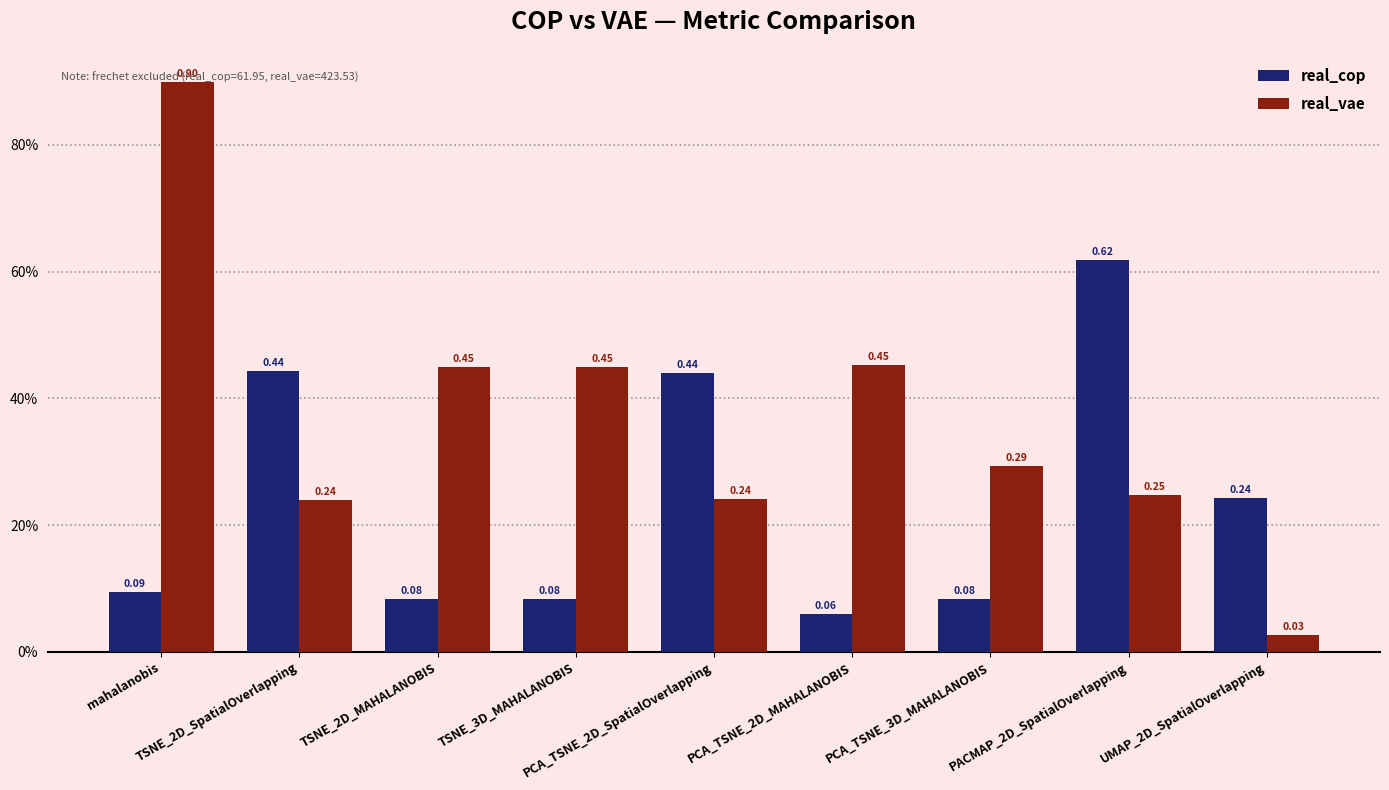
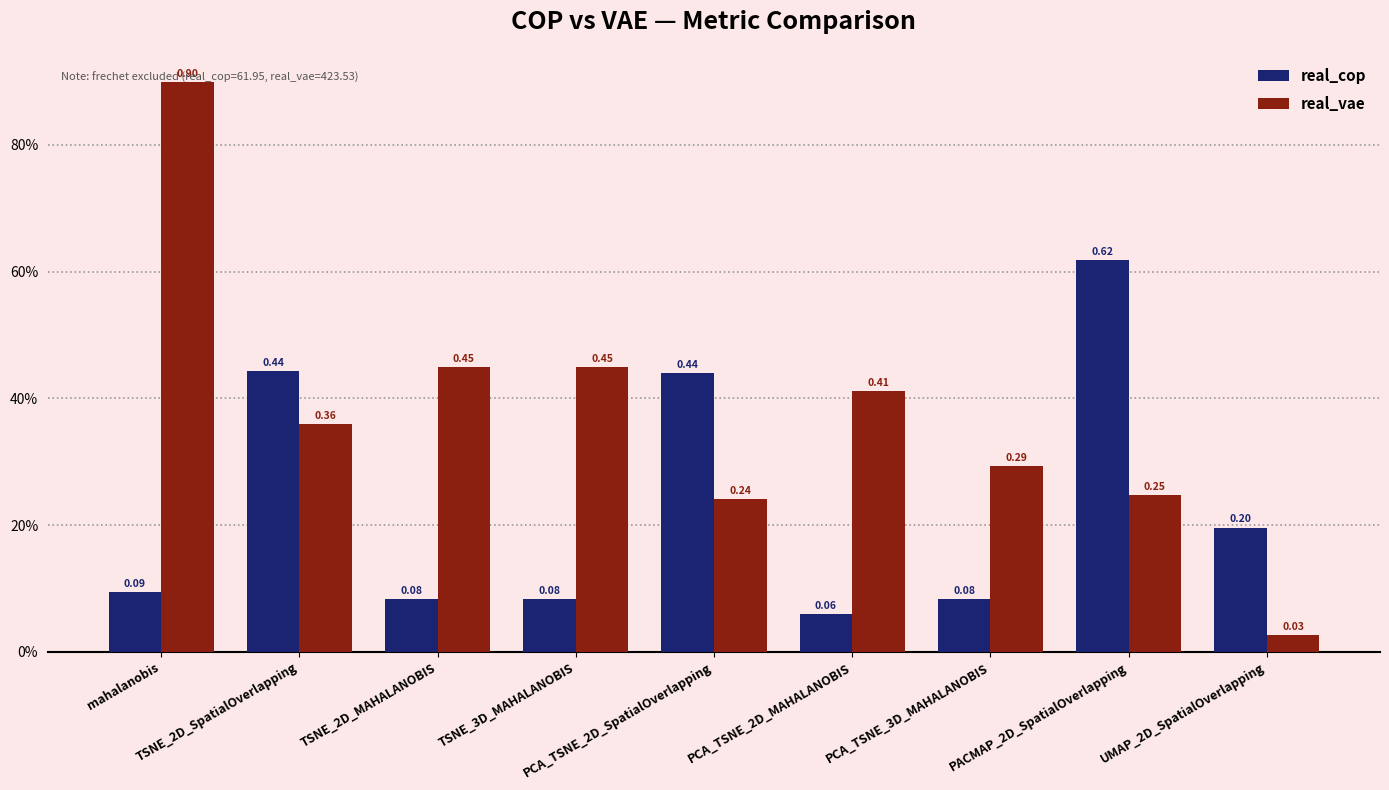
real_vae, TSNE_2D_SpatialOverlapping: 0.24 -> 0.36
real_vae, PCA_TSNE_2D_MAHALANOBIS: 0.45 -> 0.41
real_cop, UMAP_2D_SpatialOverlapping: 0.24 -> 0.20
